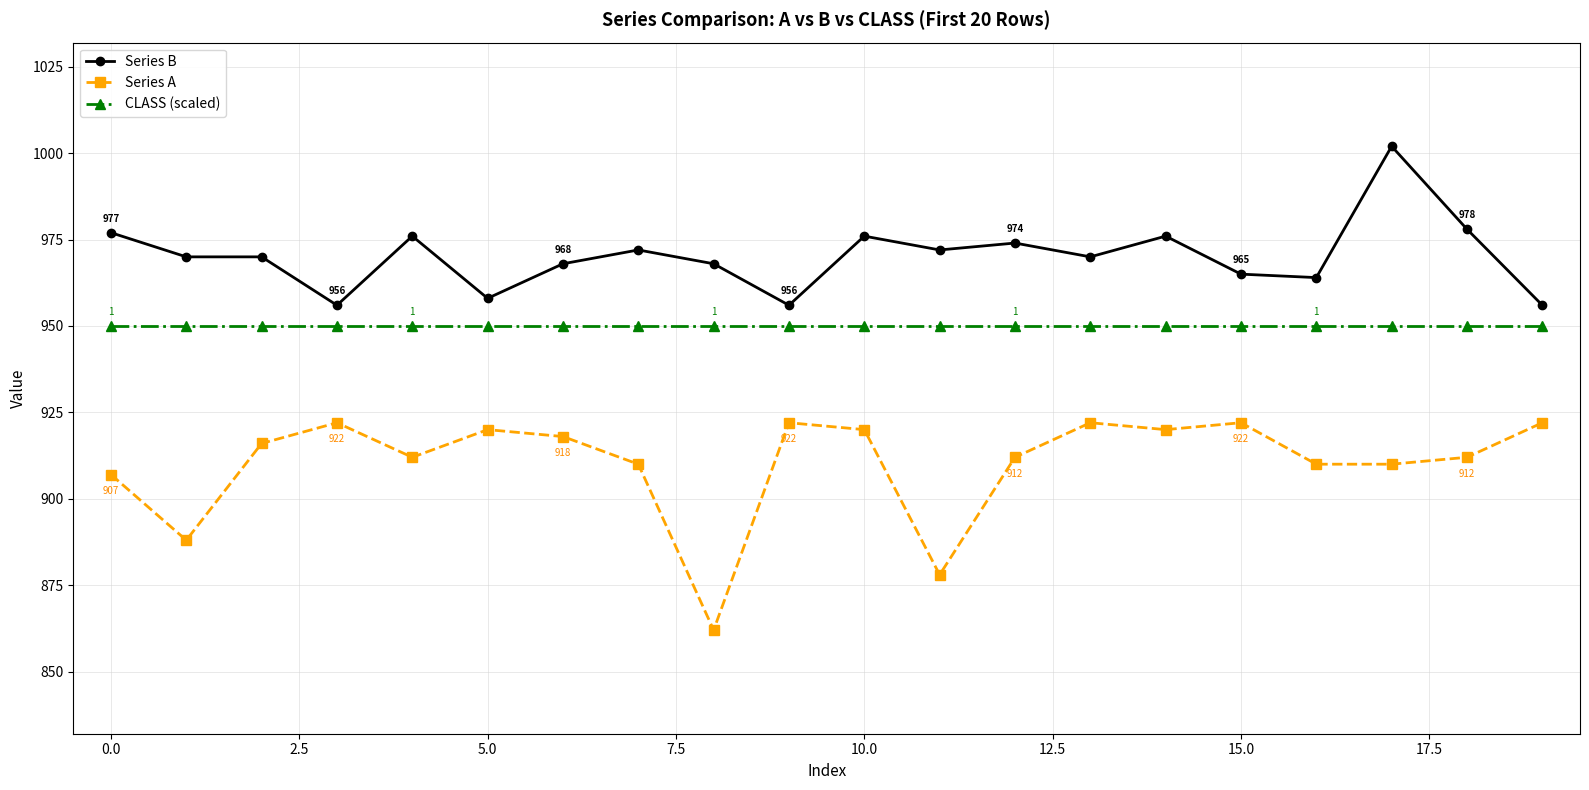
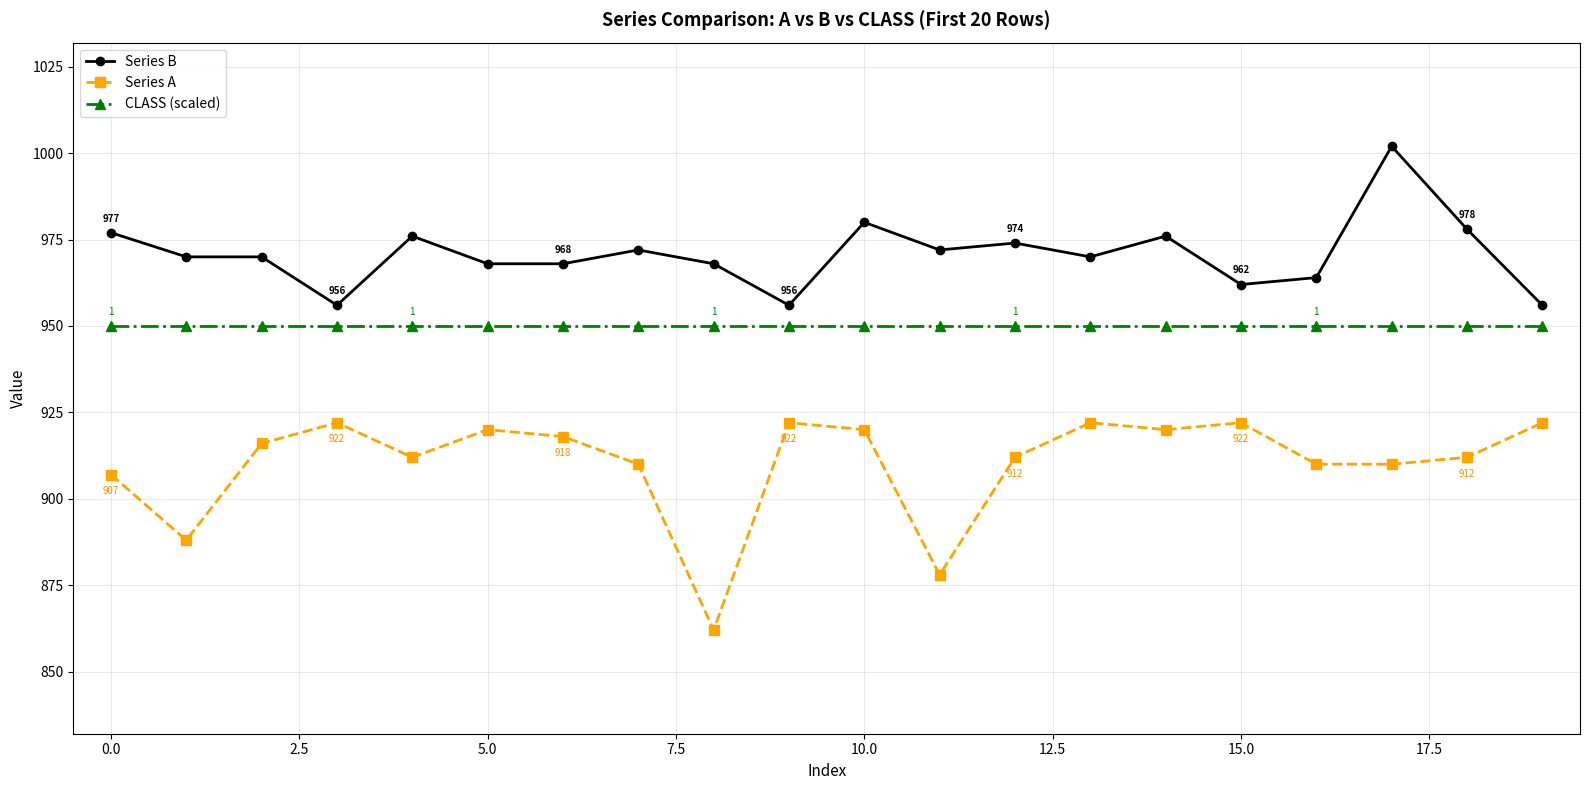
Series B, 5.0: 958 -> 968
Series B, 10.0: 976 -> 980
Series B, 15.0: 965 -> 962
